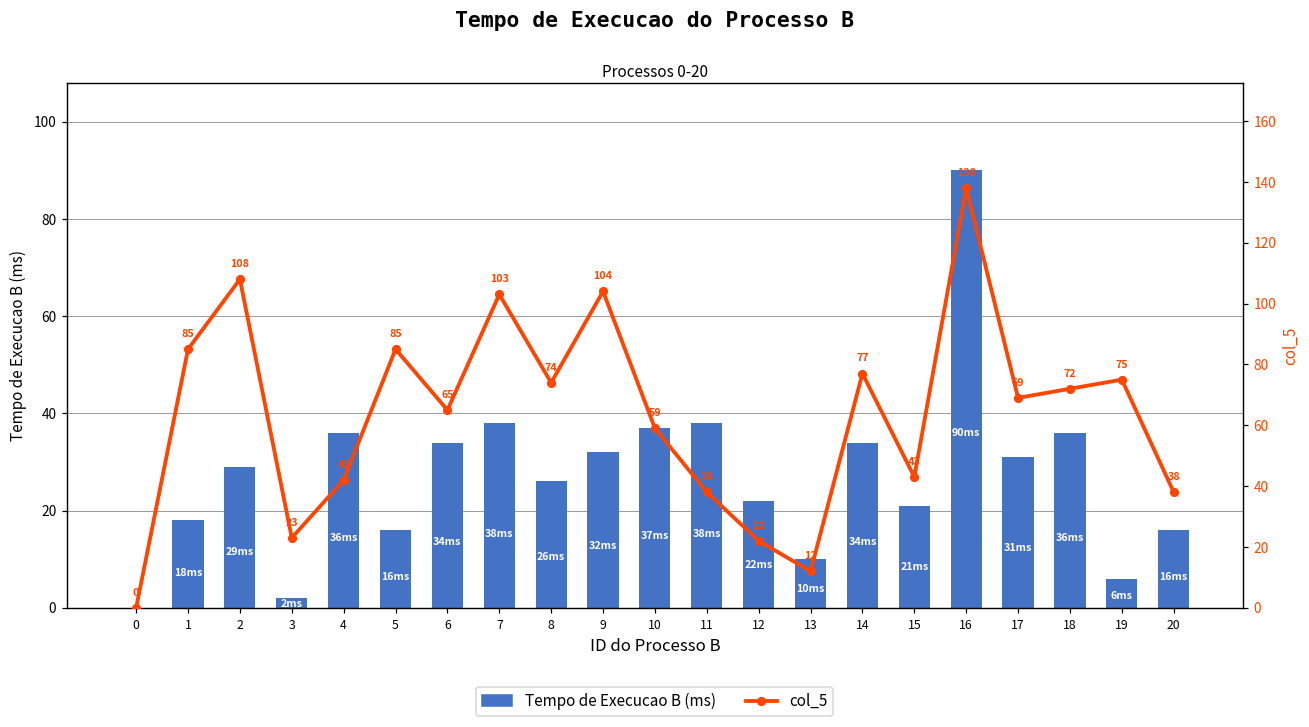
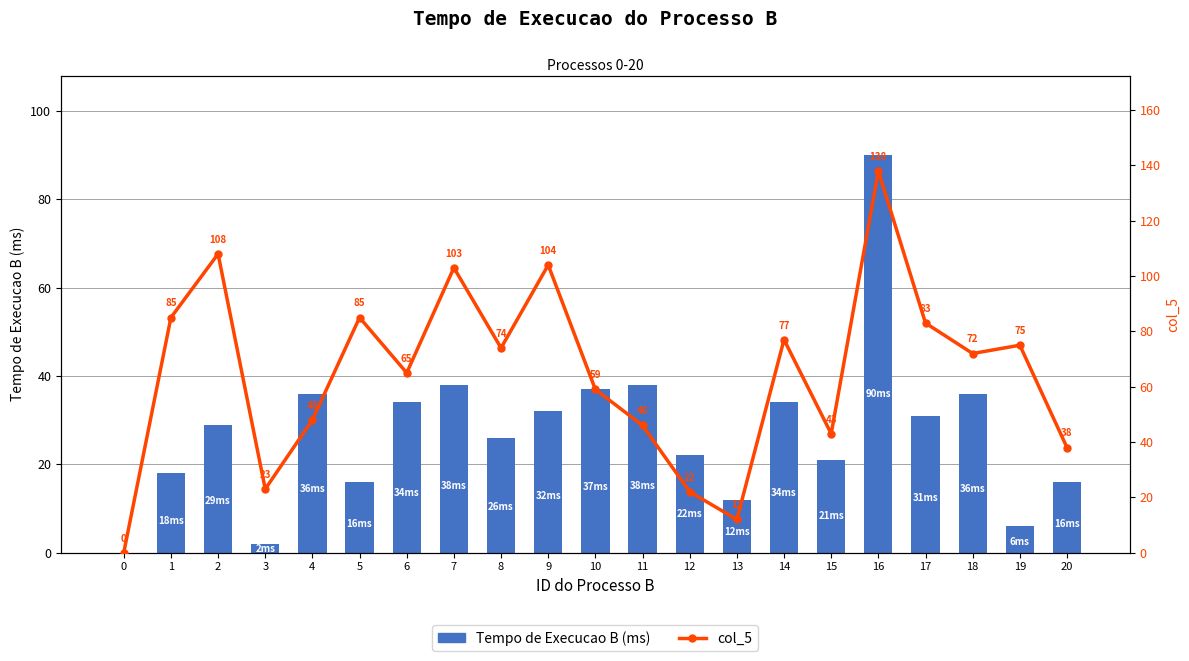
Tempo de Execucao B (ms), 13: 10 -> 12
col_5, 4: 42 -> 48
col_5, 11: 38 -> 46
col_5, 17: 69 -> 83
